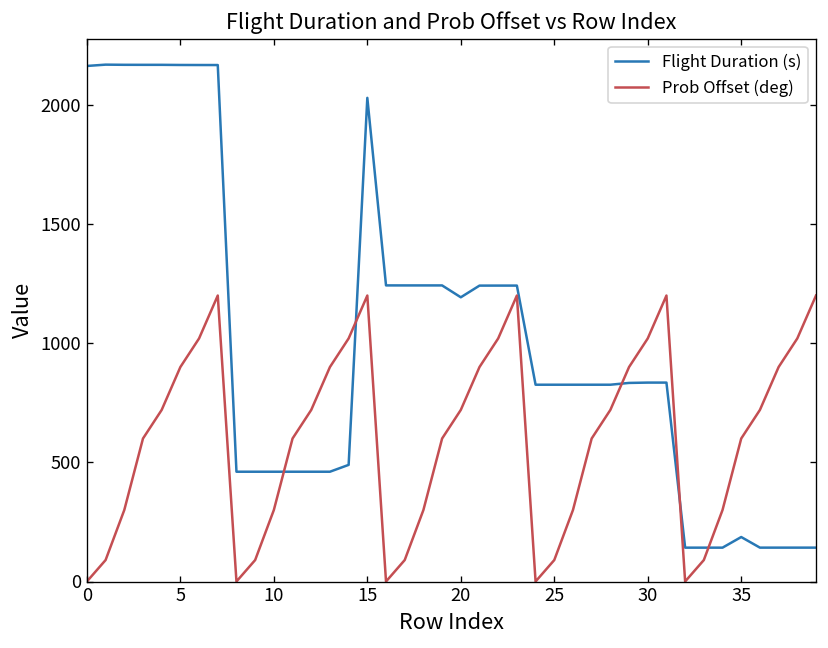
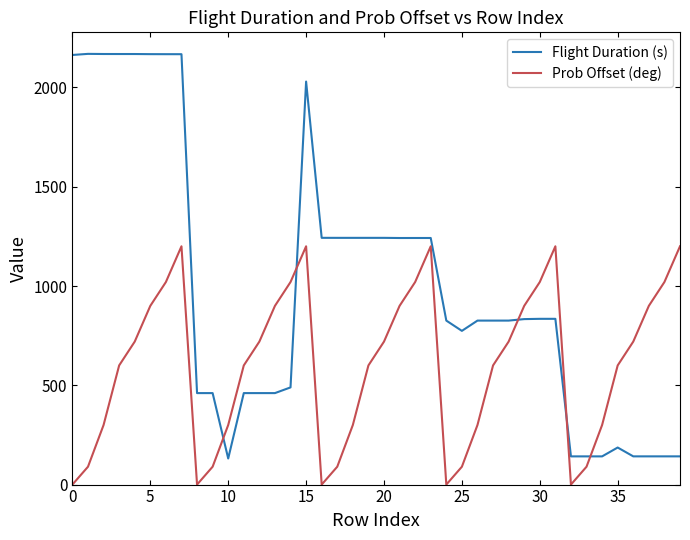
Flight Duration (s), 10: 460 -> 130
Flight Duration (s), 20: 1190 -> 1240
Flight Duration (s), 25: 830 -> 770
